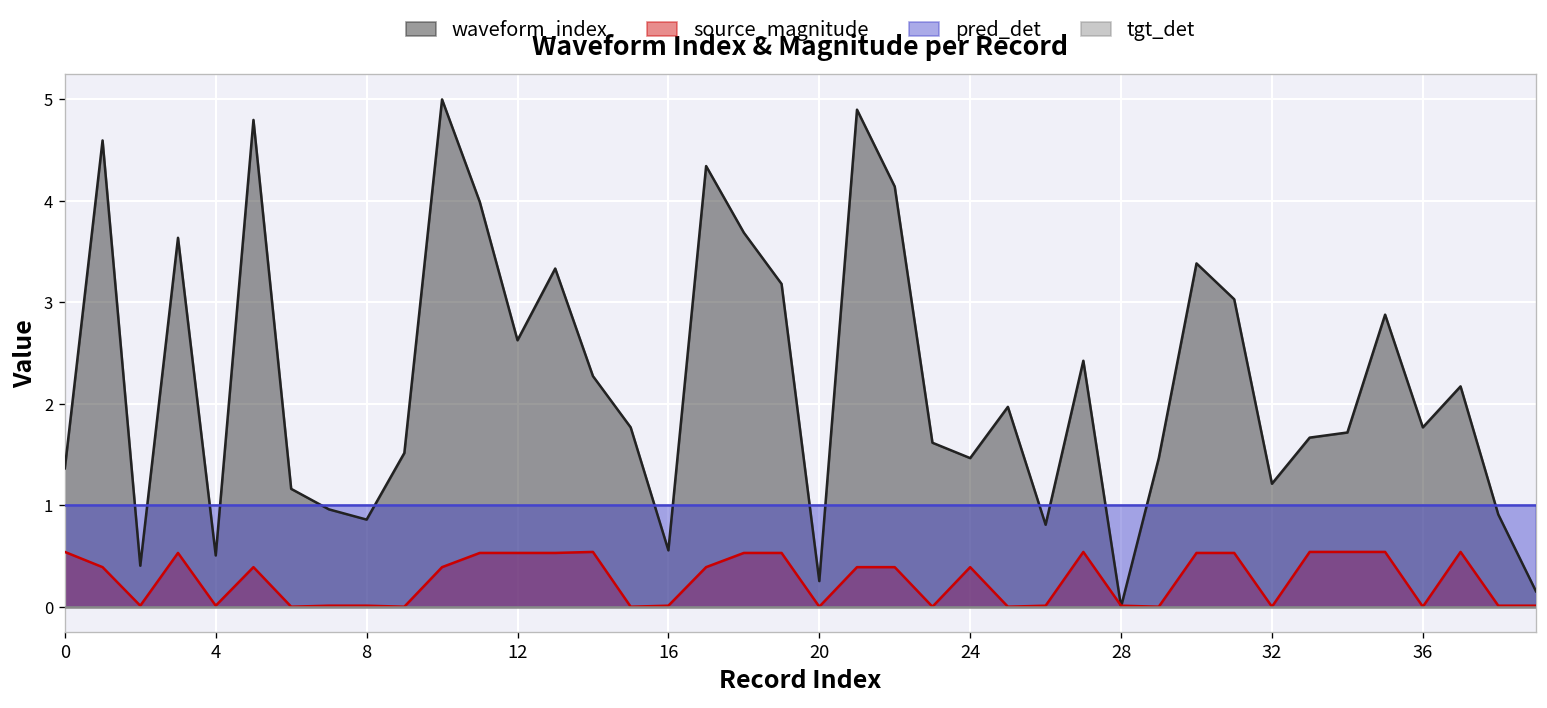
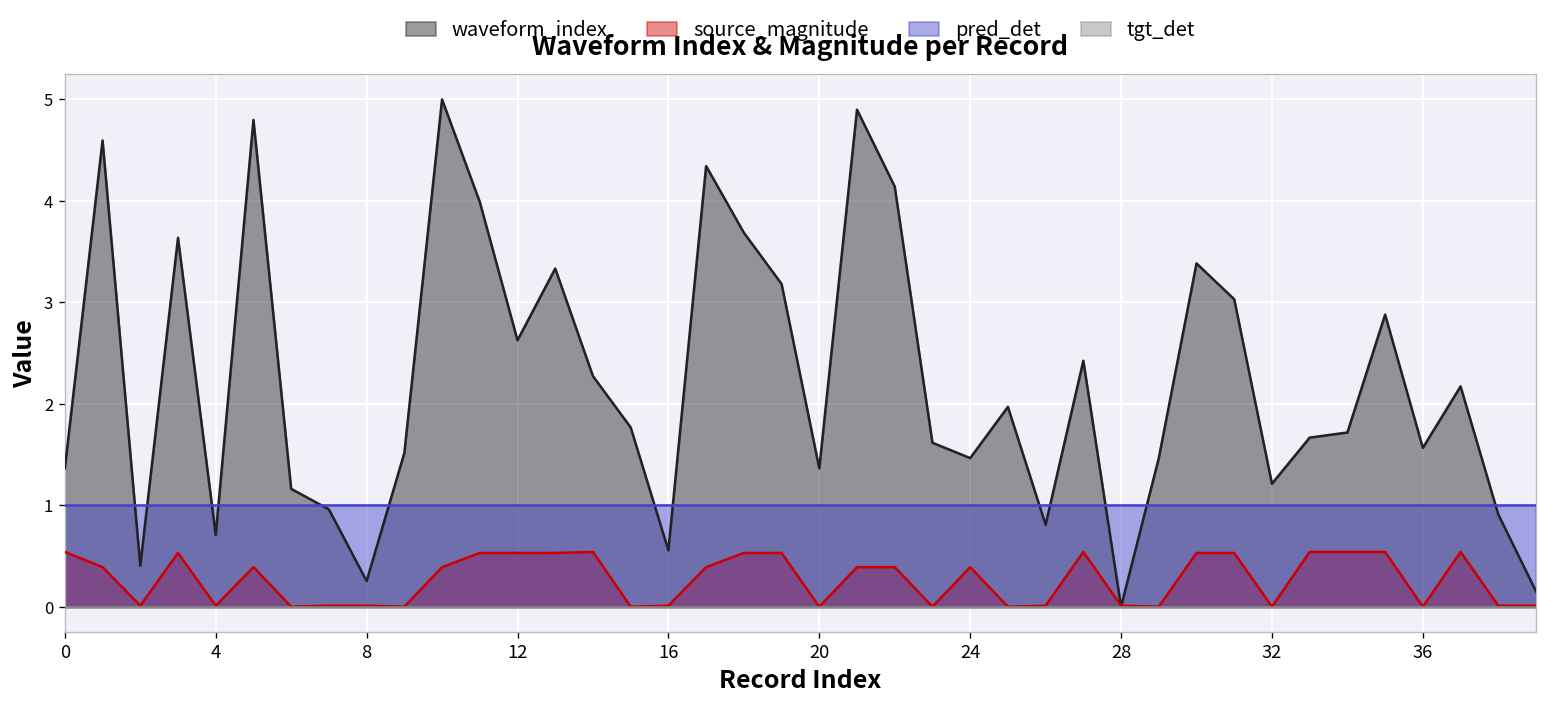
waveform_index, 4: 0.5 -> 0.7
waveform_index, 8: 0.9 -> 0.3
waveform_index, 20: 0.3 -> 1.4
waveform_index, 36: 1.8 -> 1.6
